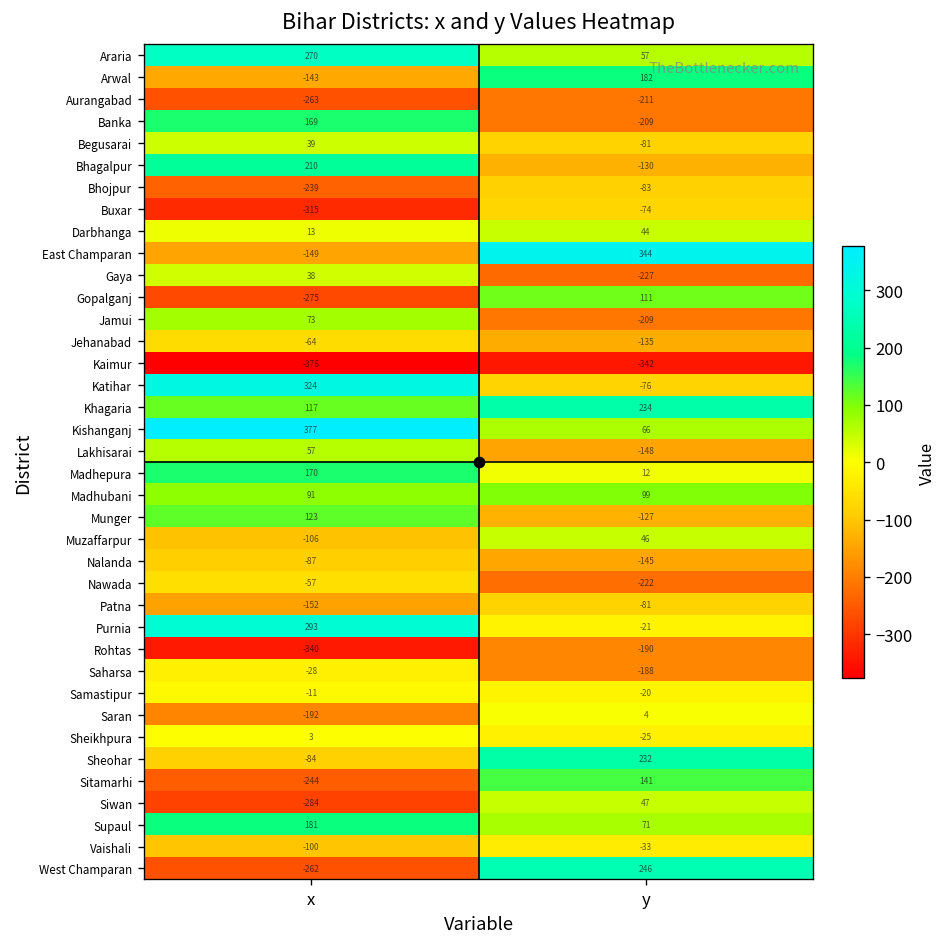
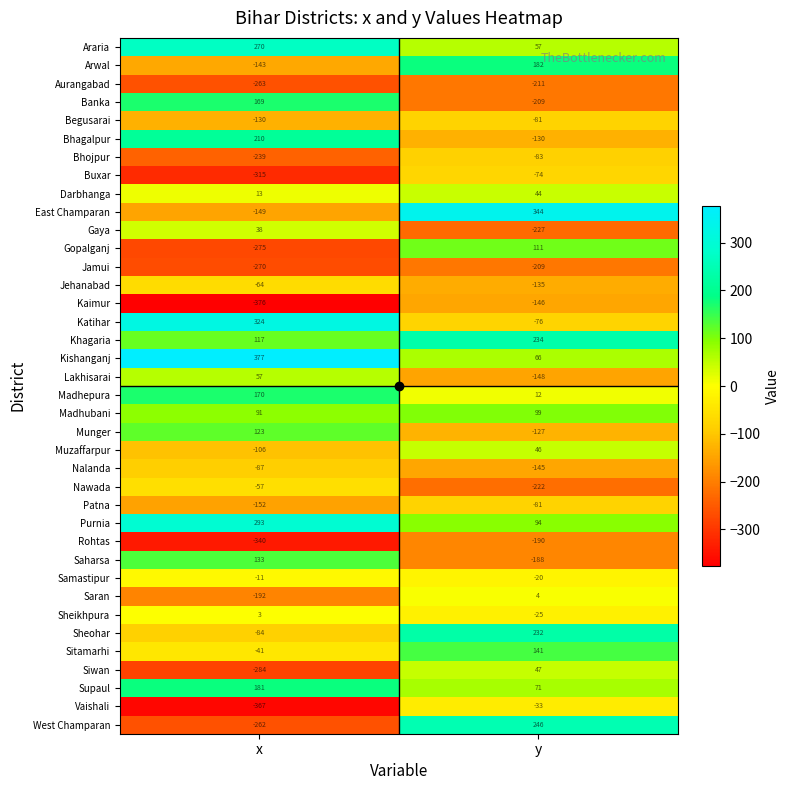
Begusarai, x: 39 -> -130
Jamui, x: 73 -> -270
Kaimur, y: -342 -> -146
Purnia, y: -21 -> 94
Saharsa, x: -28 -> 133
Sitamarhi, x: -244 -> -41
Vaishali, x: -100 -> -367
